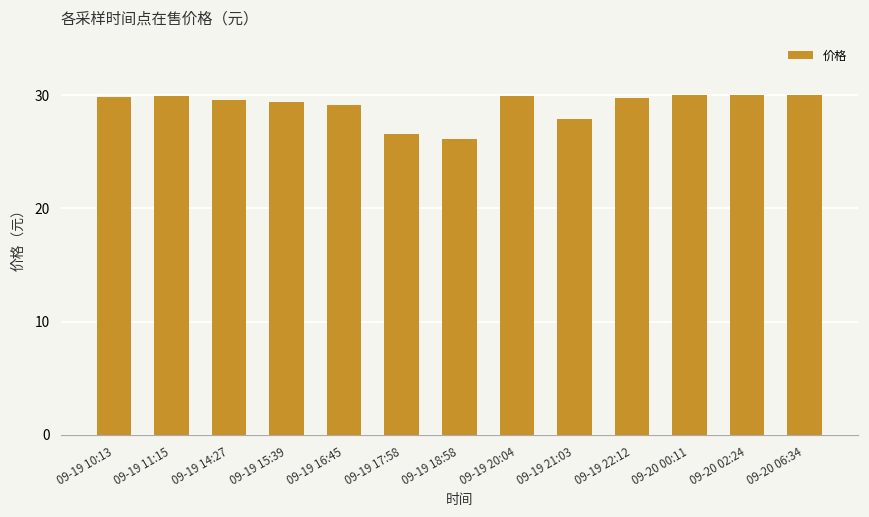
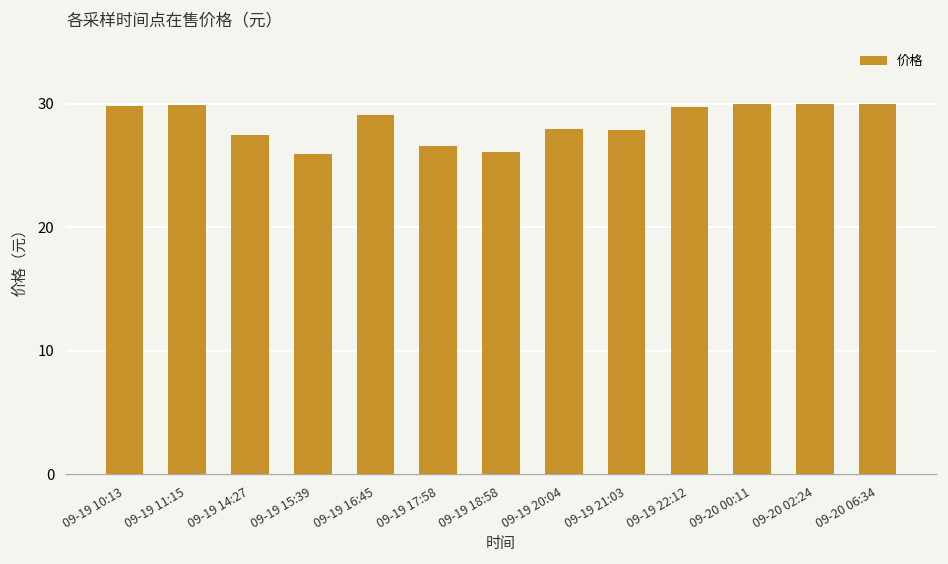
09-19 14:27: 29.5 -> 27.5
09-19 15:39: 29.4 -> 26.0
09-19 20:04: 29.9 -> 27.9
